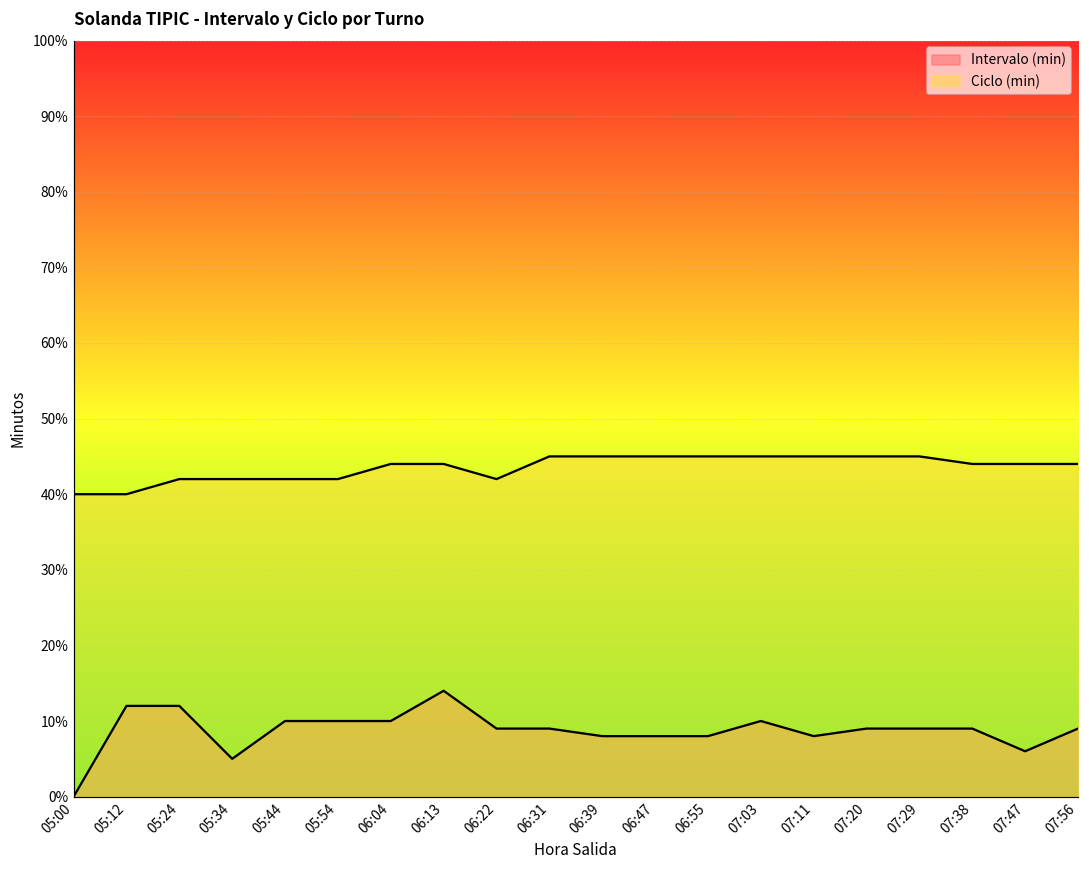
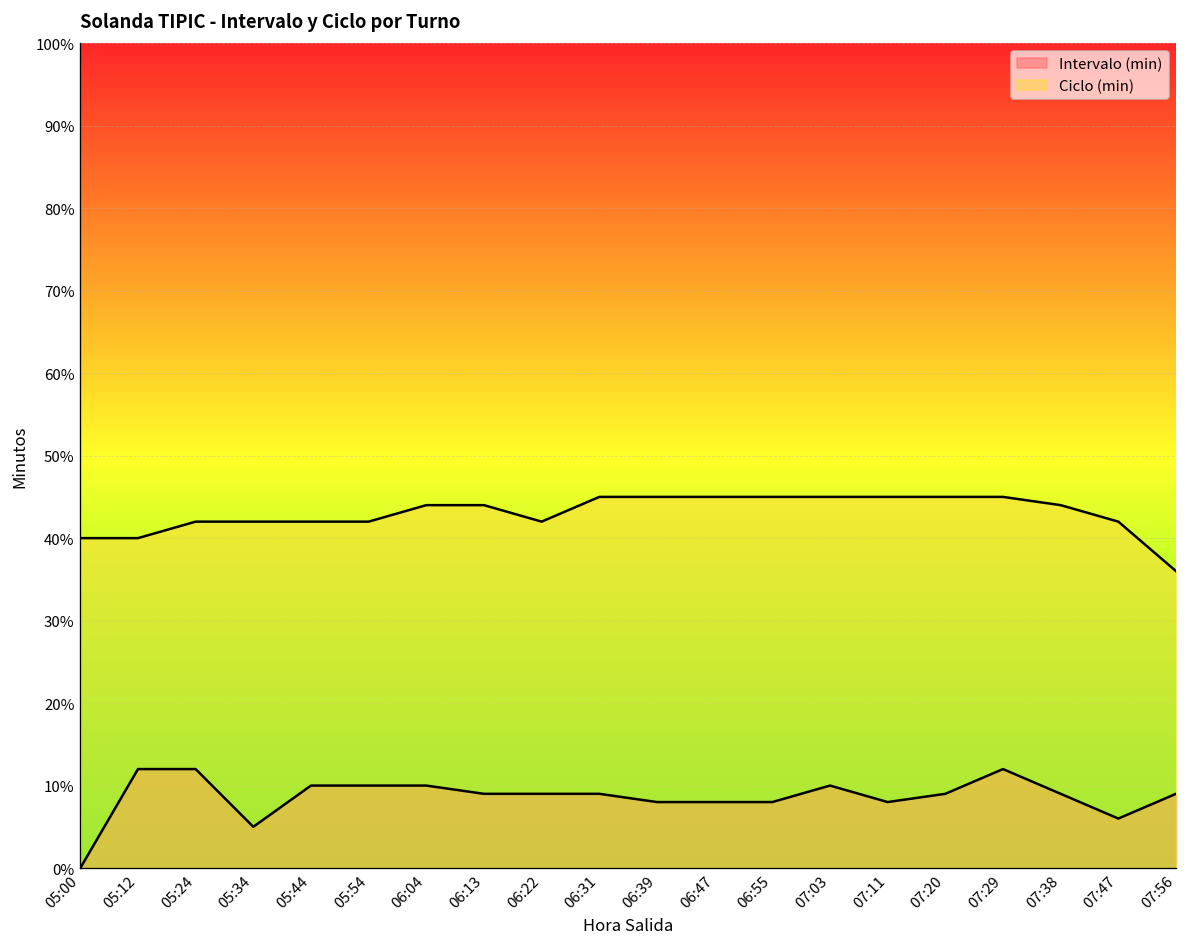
Intervalo (min), 06:13: 14% -> 9%
Intervalo (min), 07:29: 9% -> 12%
Ciclo (min), 07:47: 44% -> 42%
Ciclo (min), 07:56: 44% -> 36%
